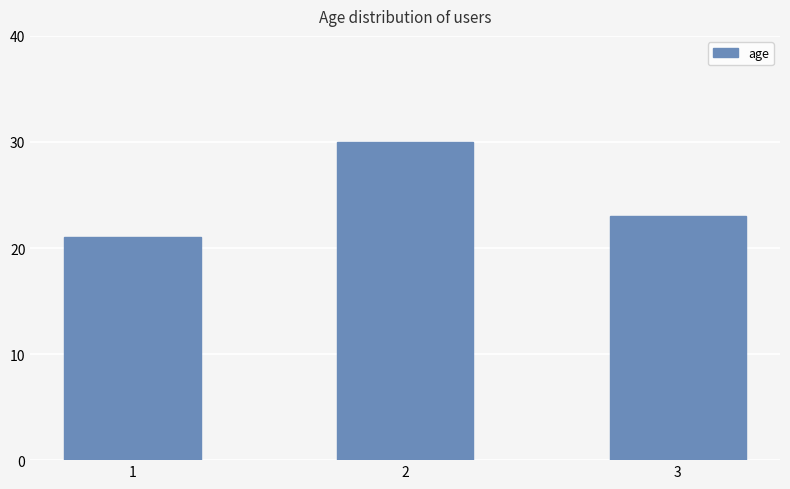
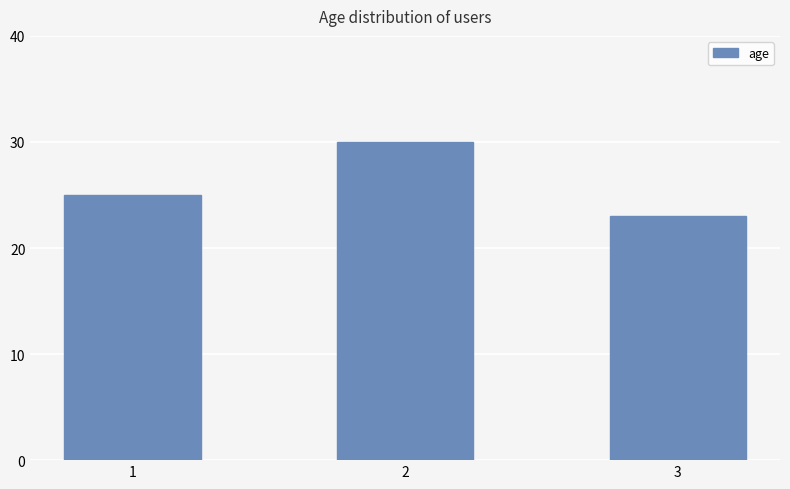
1: 21 -> 25
